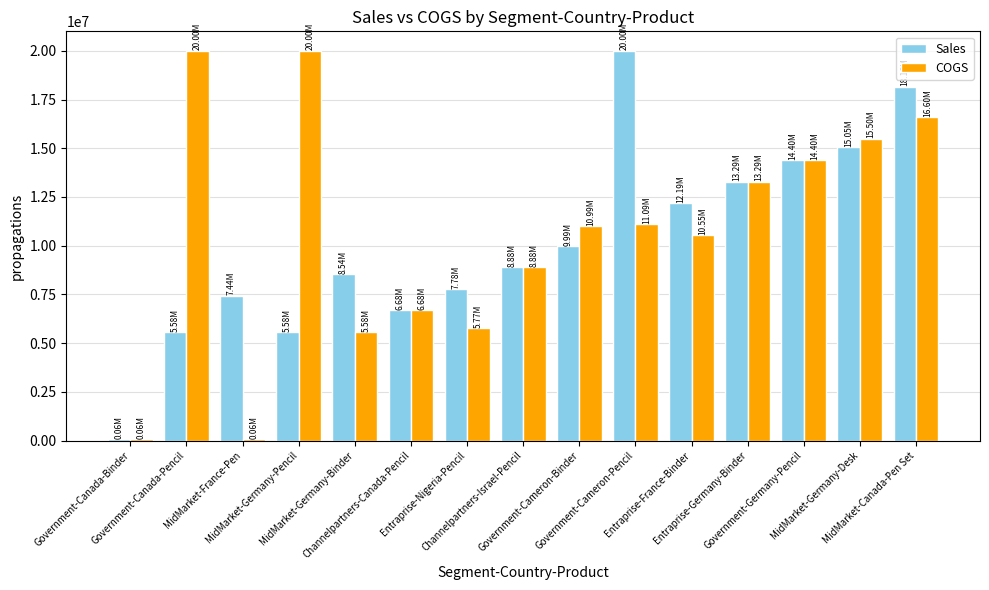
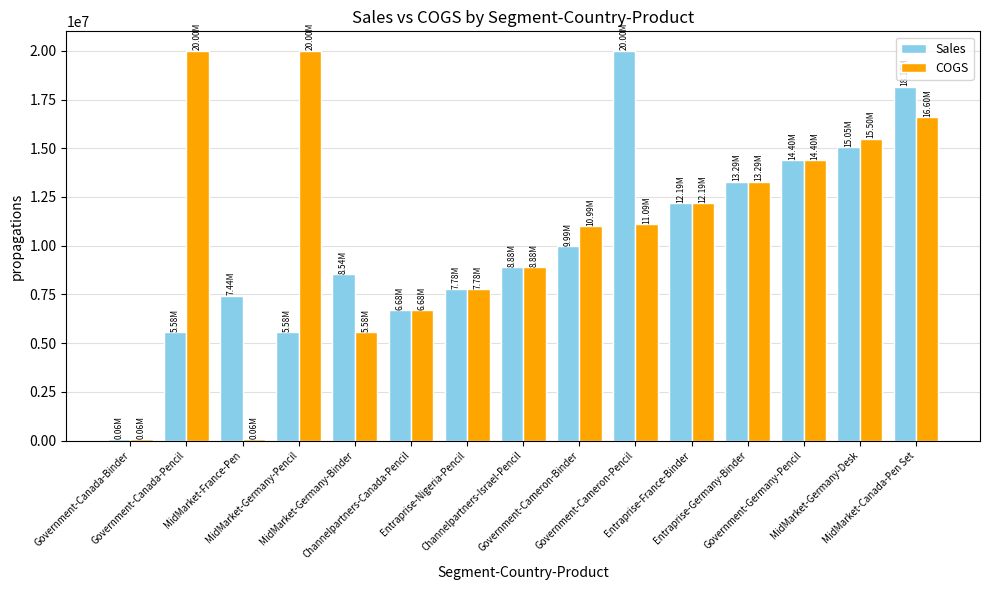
COGS, Entraprise-Nigeria-Pencil: 5.77M -> 7.78M
COGS, Entraprise-France-Binder: 10.55M -> 12.19M
